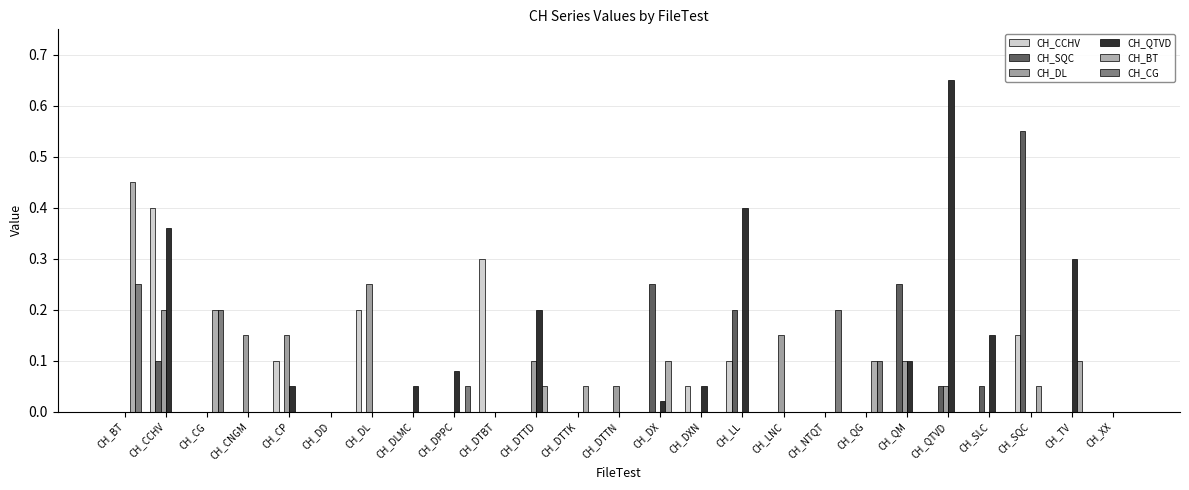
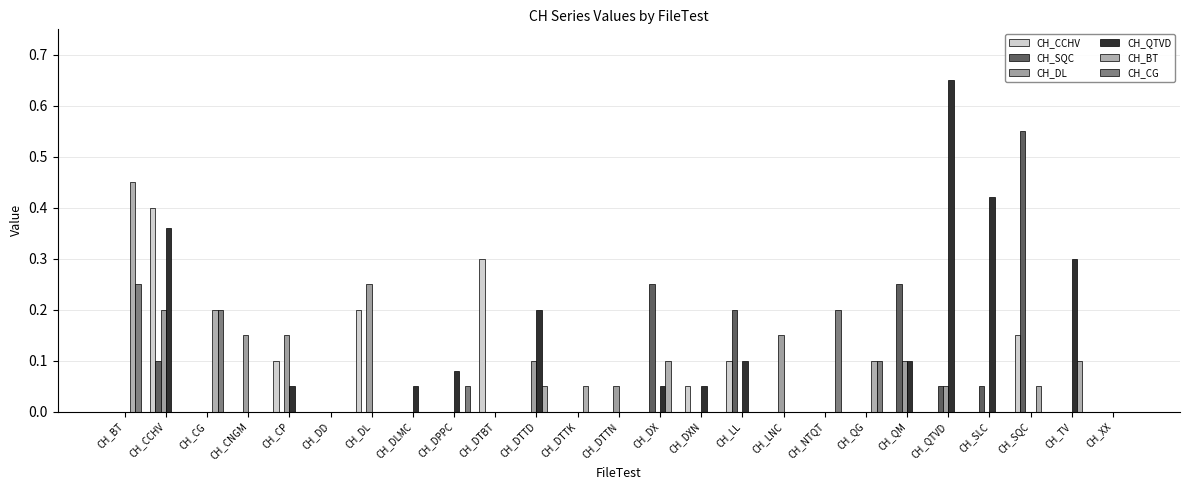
CH_QTVD, CH_DX: 0.02 -> 0.05
CH_QTVD, CH_LL: 0.4 -> 0.1
CH_QTVD, CH_SLC: 0.15 -> 0.42
